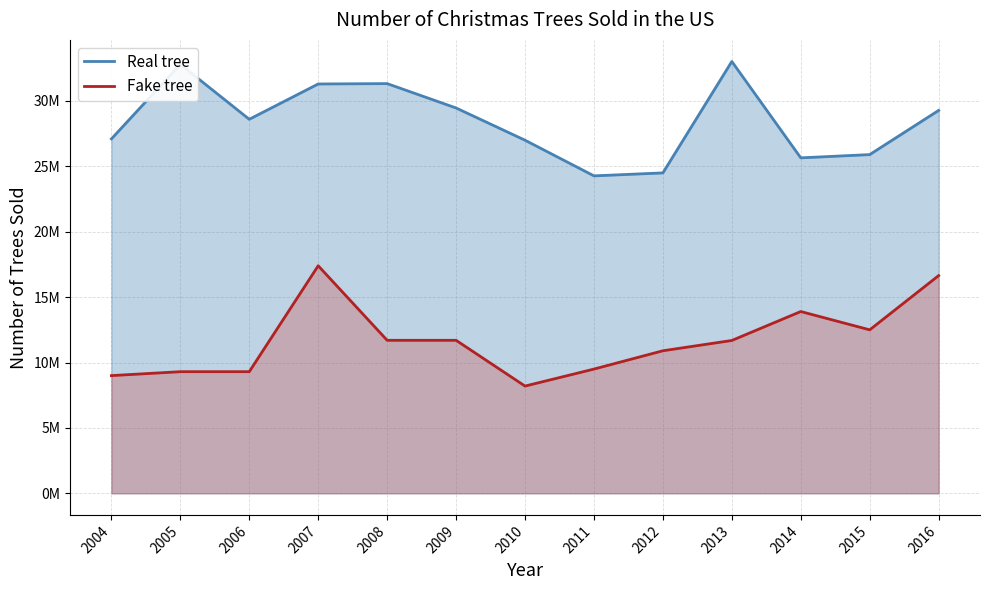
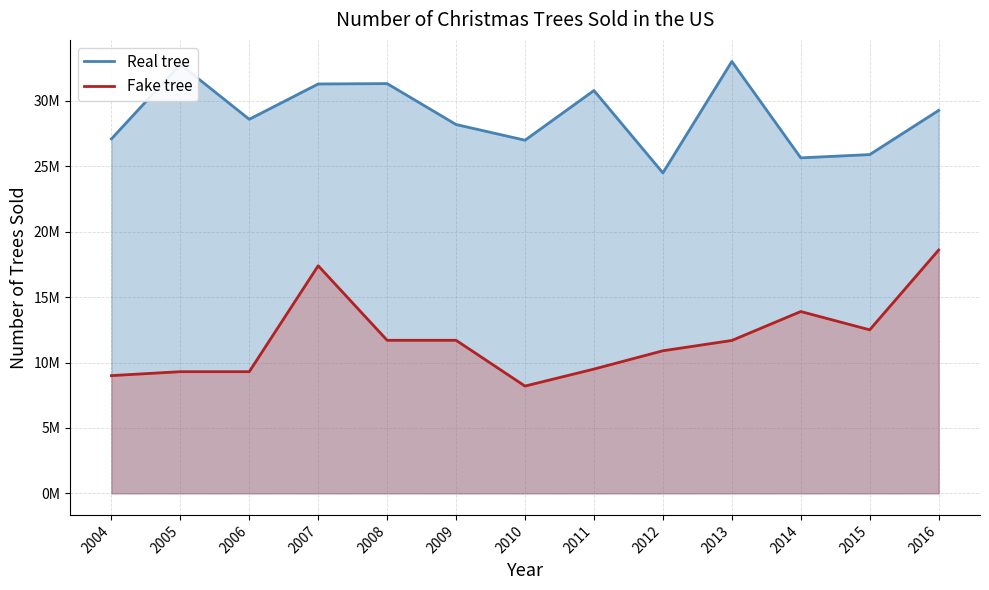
Real tree, 2009: 29500000 -> 28200000
Real tree, 2011: 24300000 -> 30800000
Fake tree, 2016: 16600000 -> 18600000
